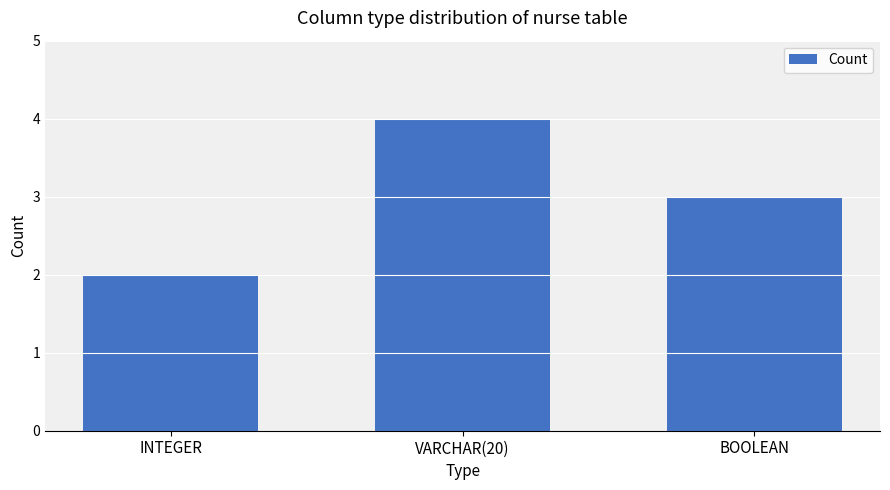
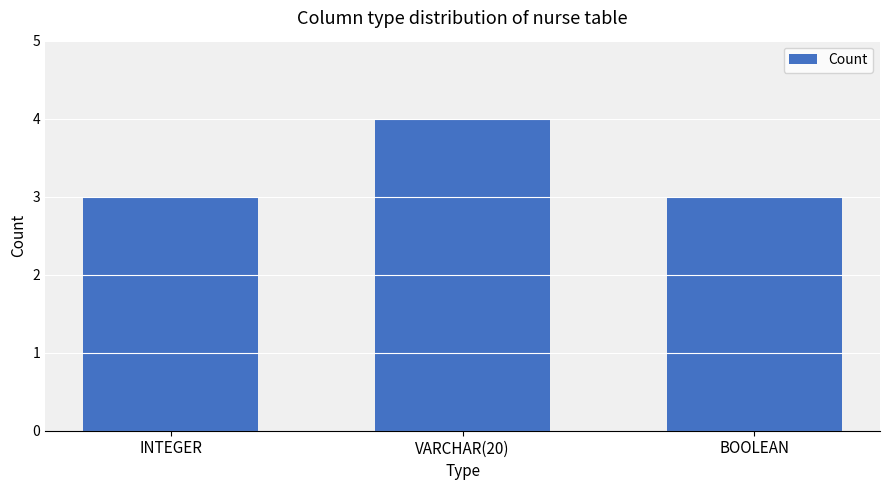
INTEGER: 2 -> 3
